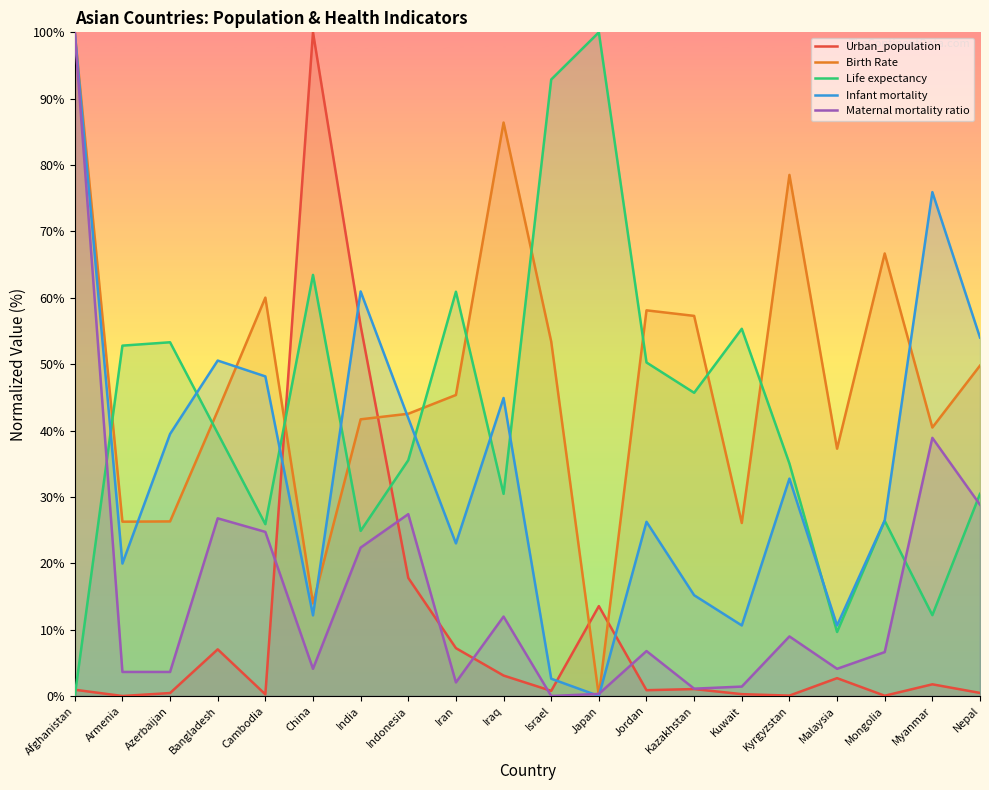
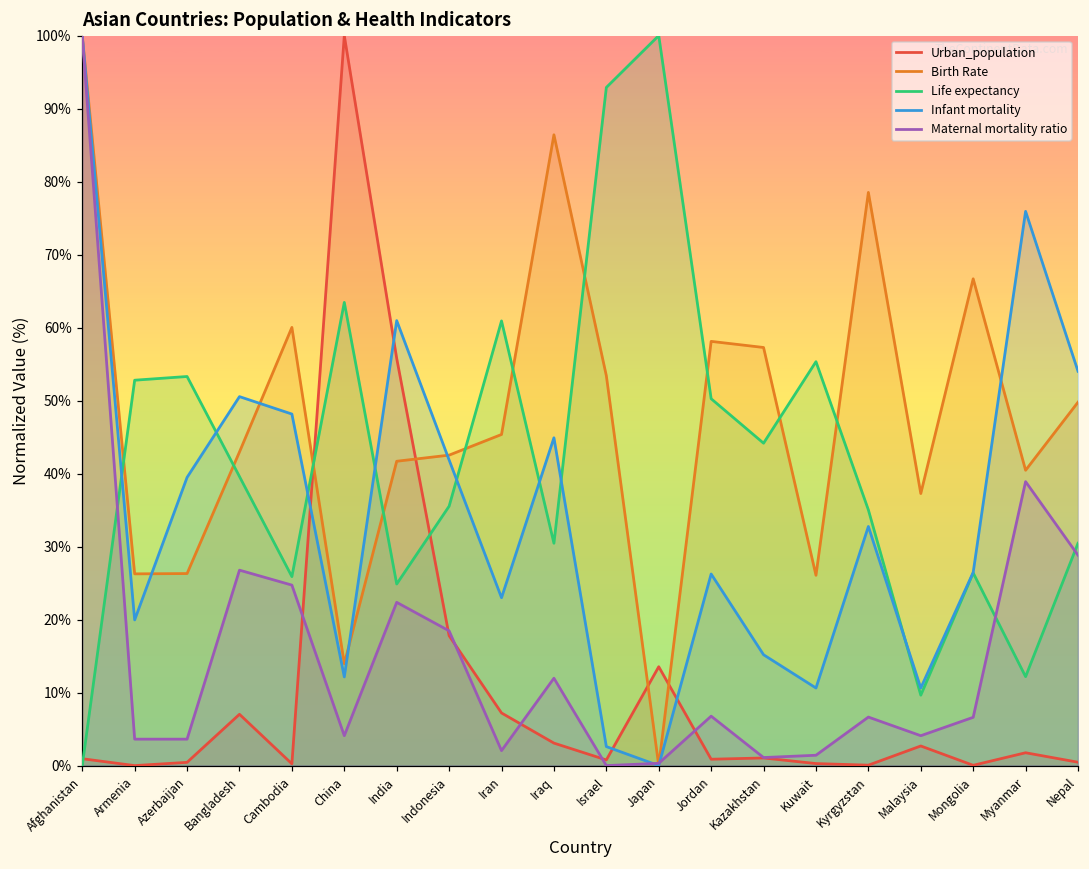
Maternal mortality ratio, Indonesia: 27% -> 18%
Life expectancy, Kazakhstan: 46% -> 44%
Maternal mortality ratio, Kyrgyzstan: 9% -> 7%
